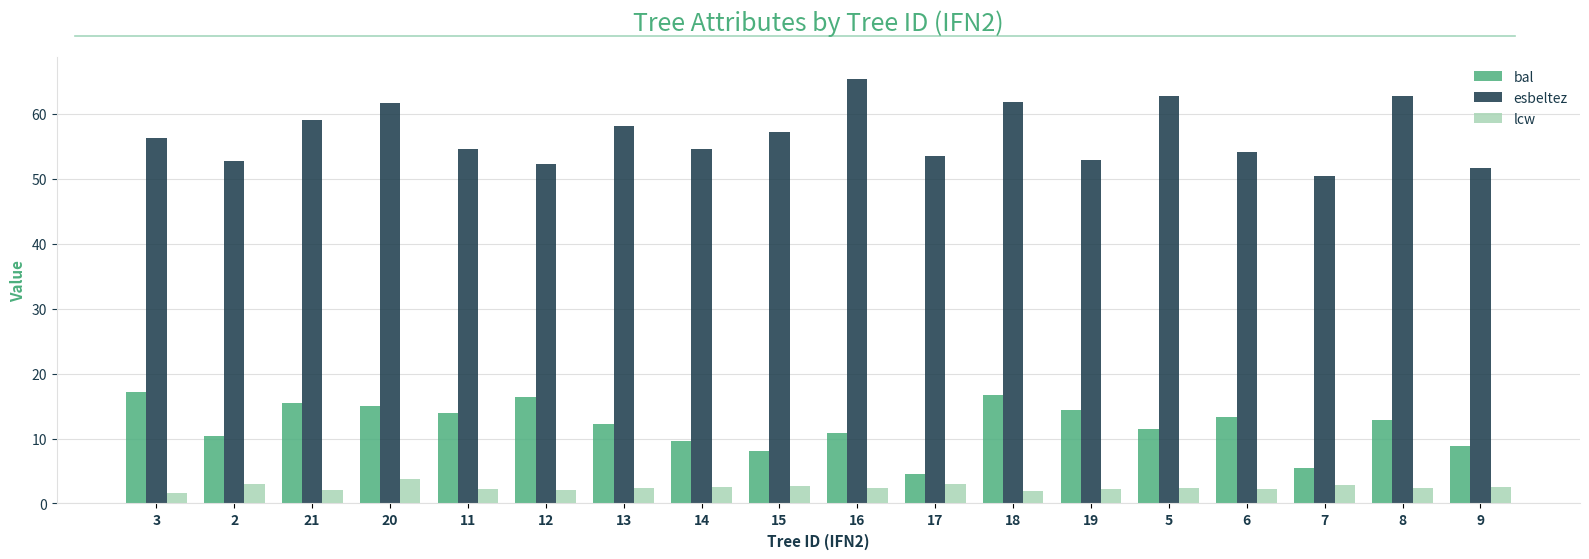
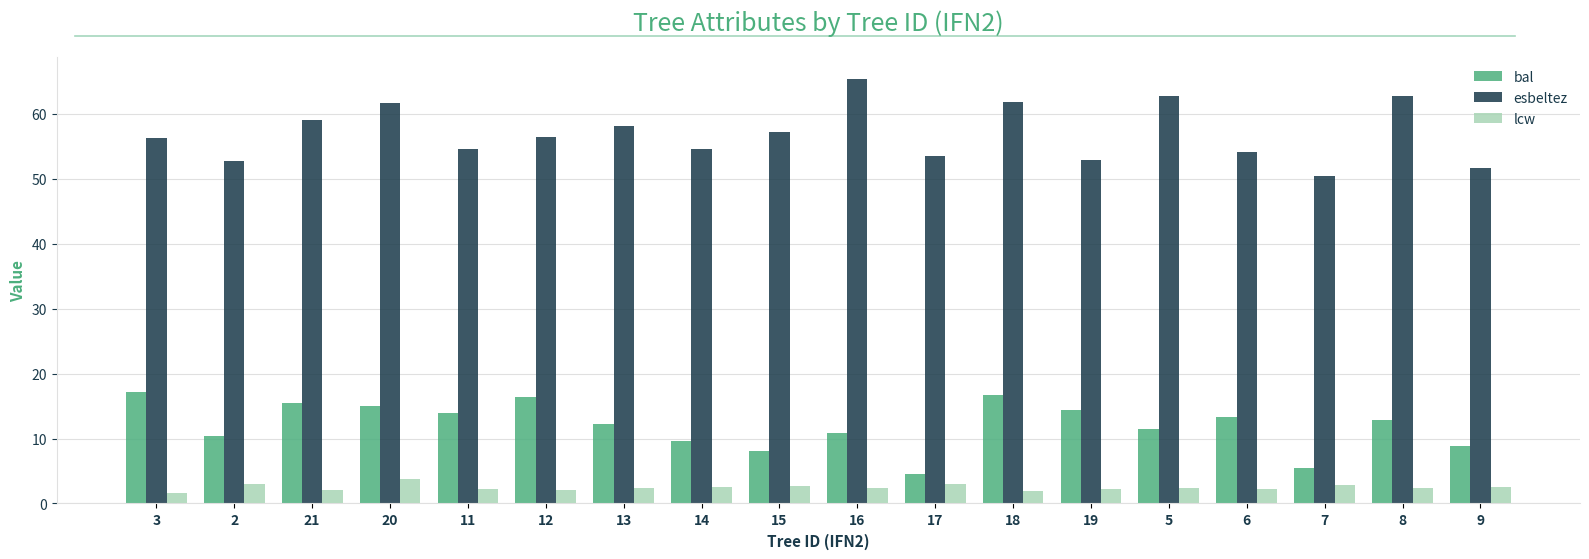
esbeltez, 12: 52 -> 56
